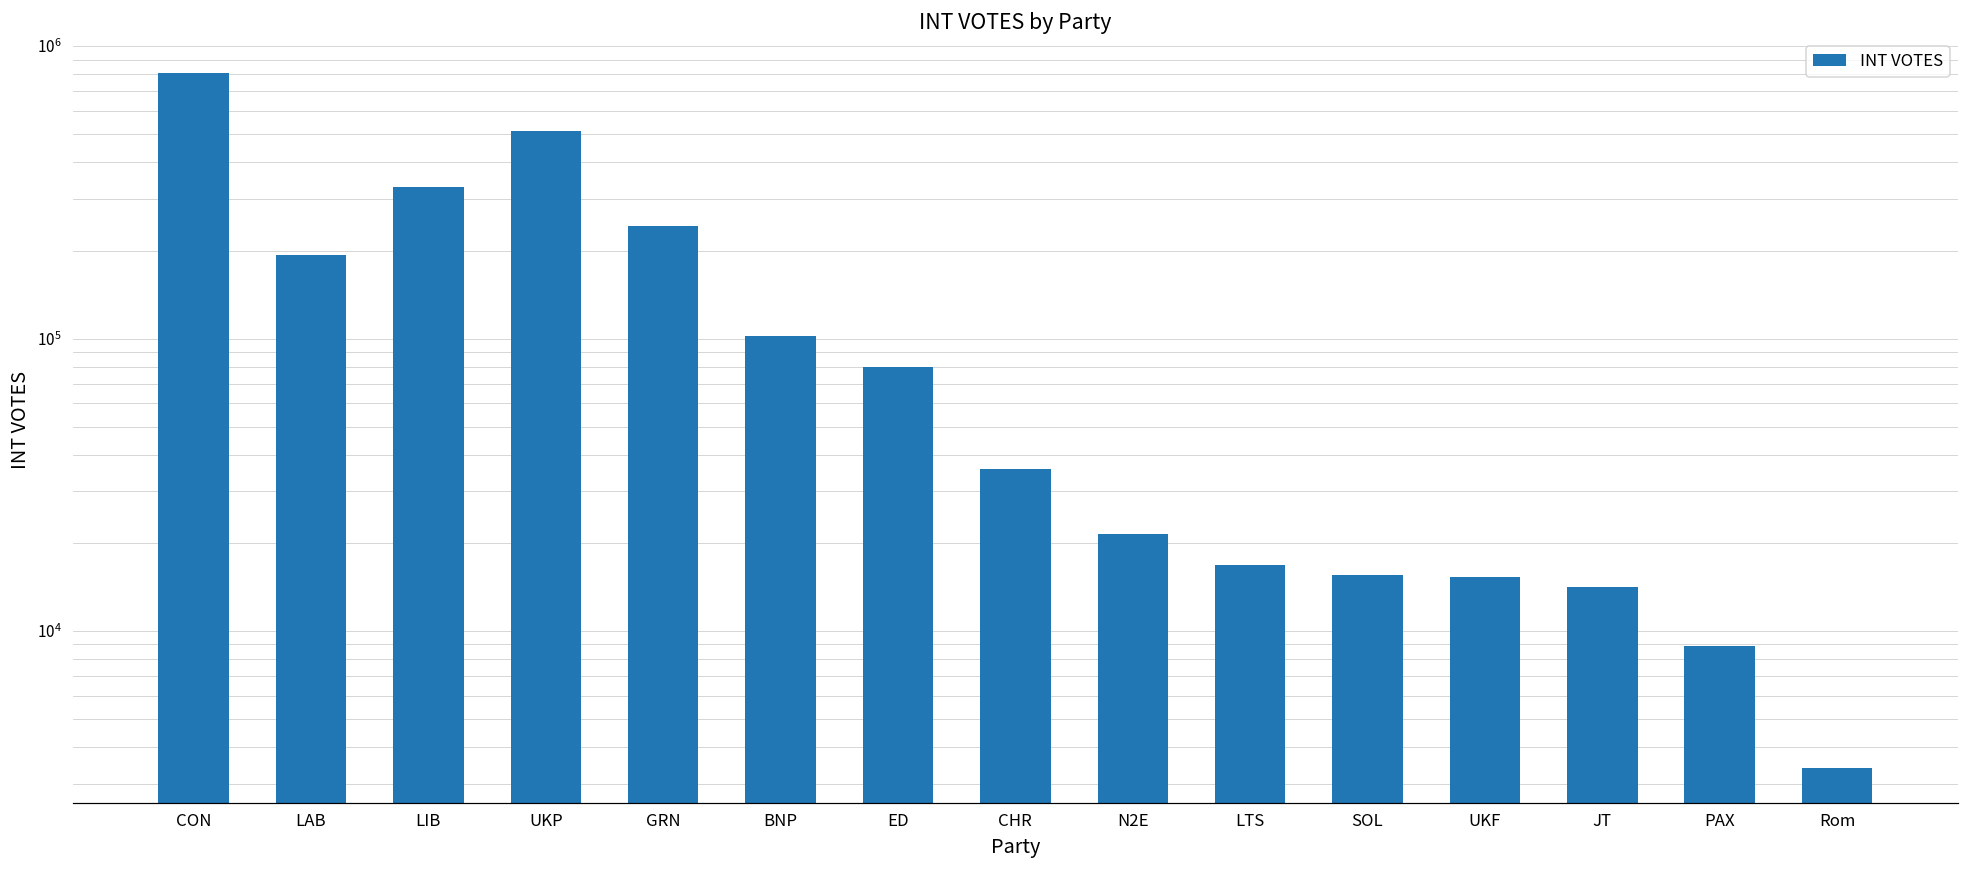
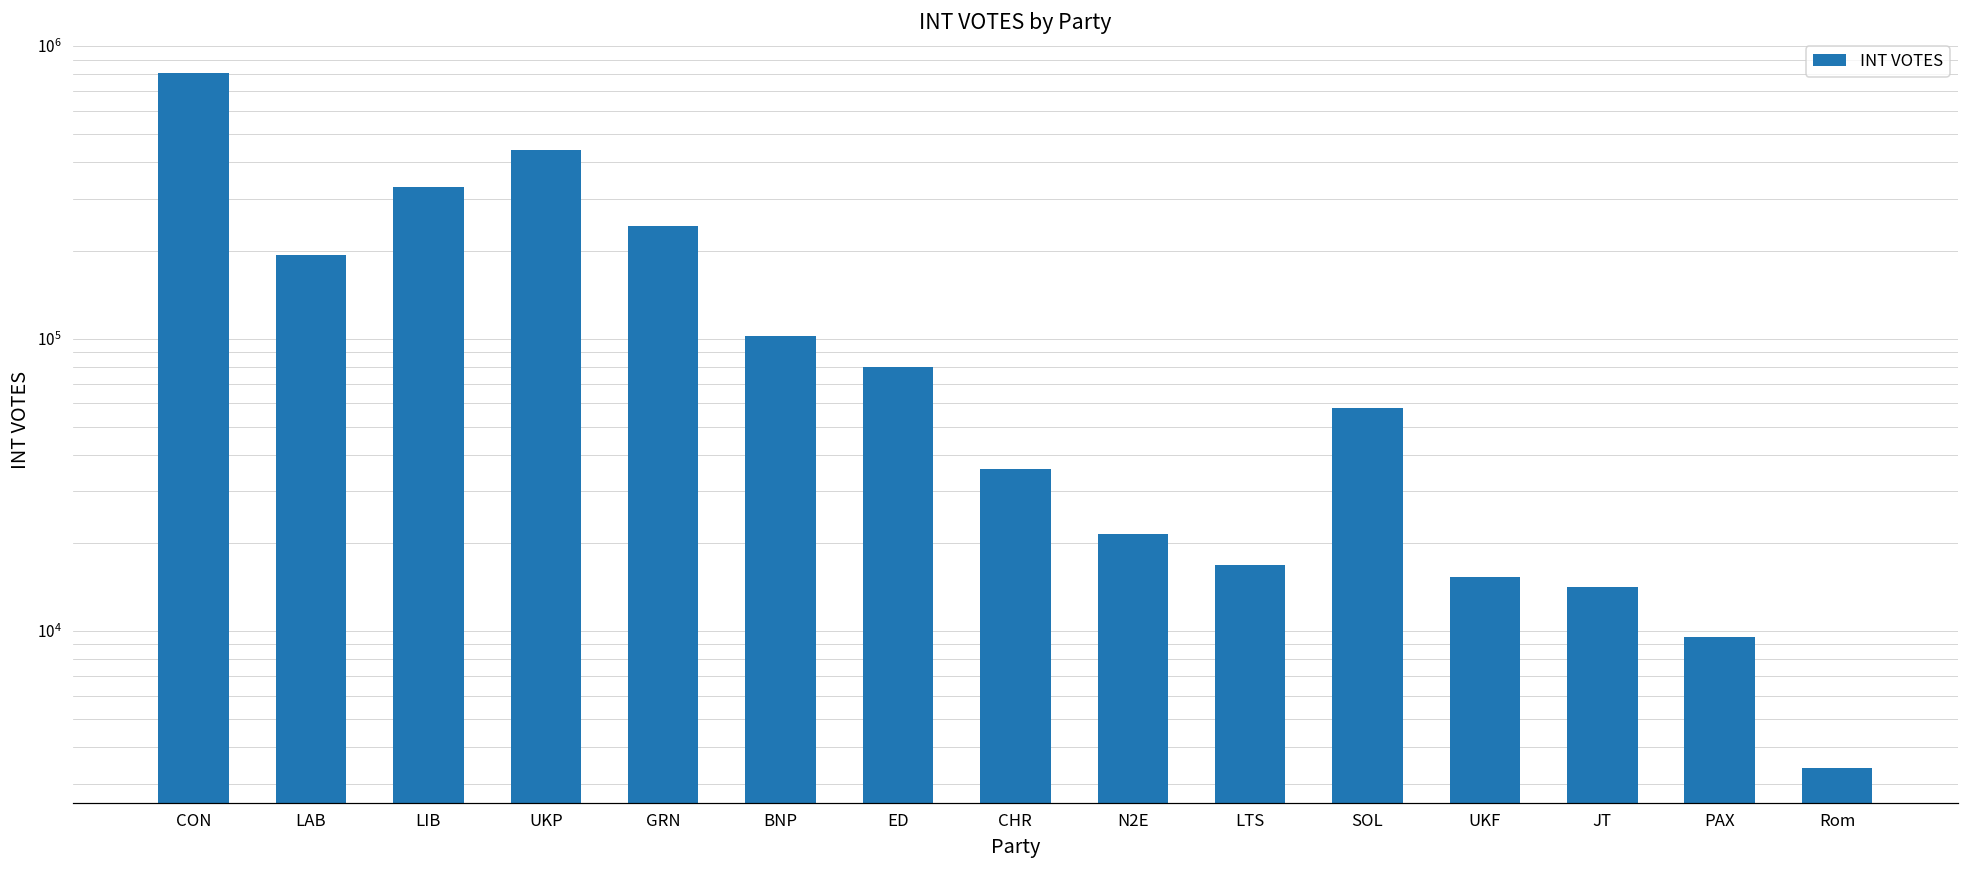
UKP: 510000 -> 440000
SOL: 15000 -> 58000
PAX: 8900 -> 9500
